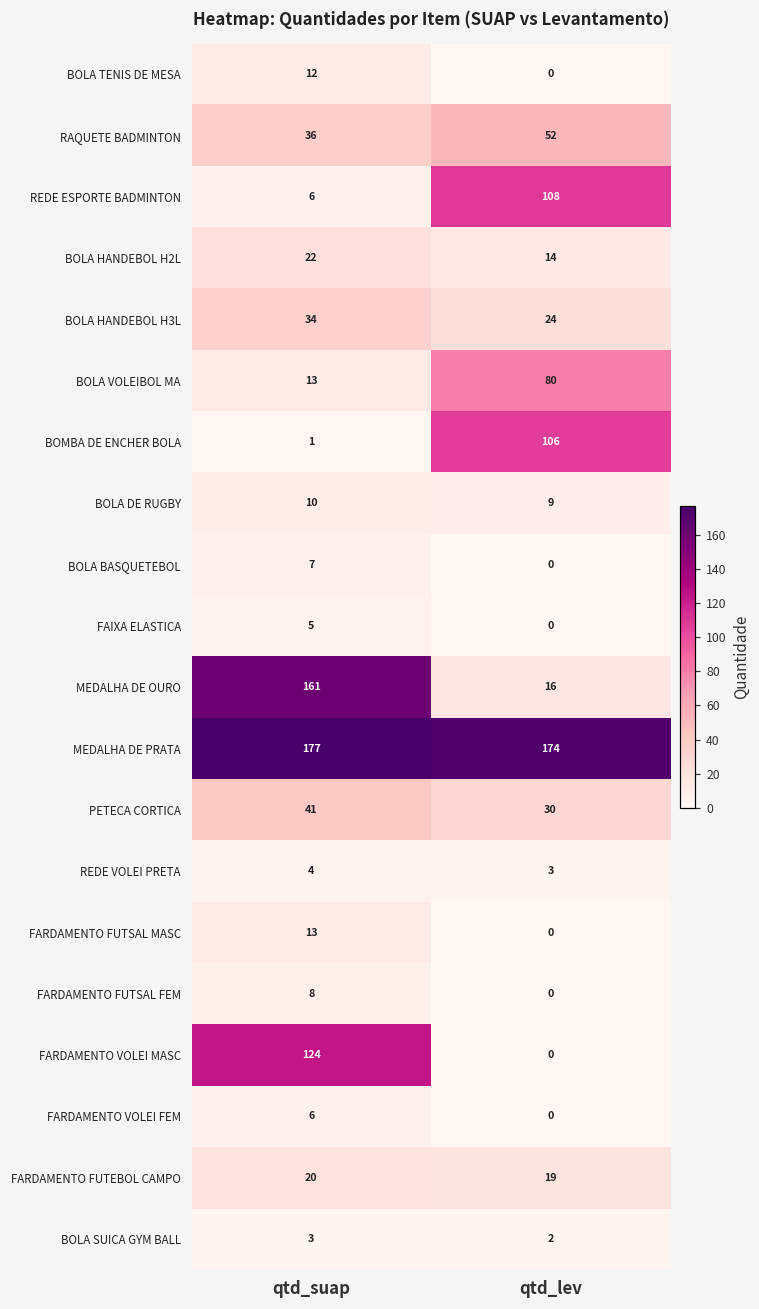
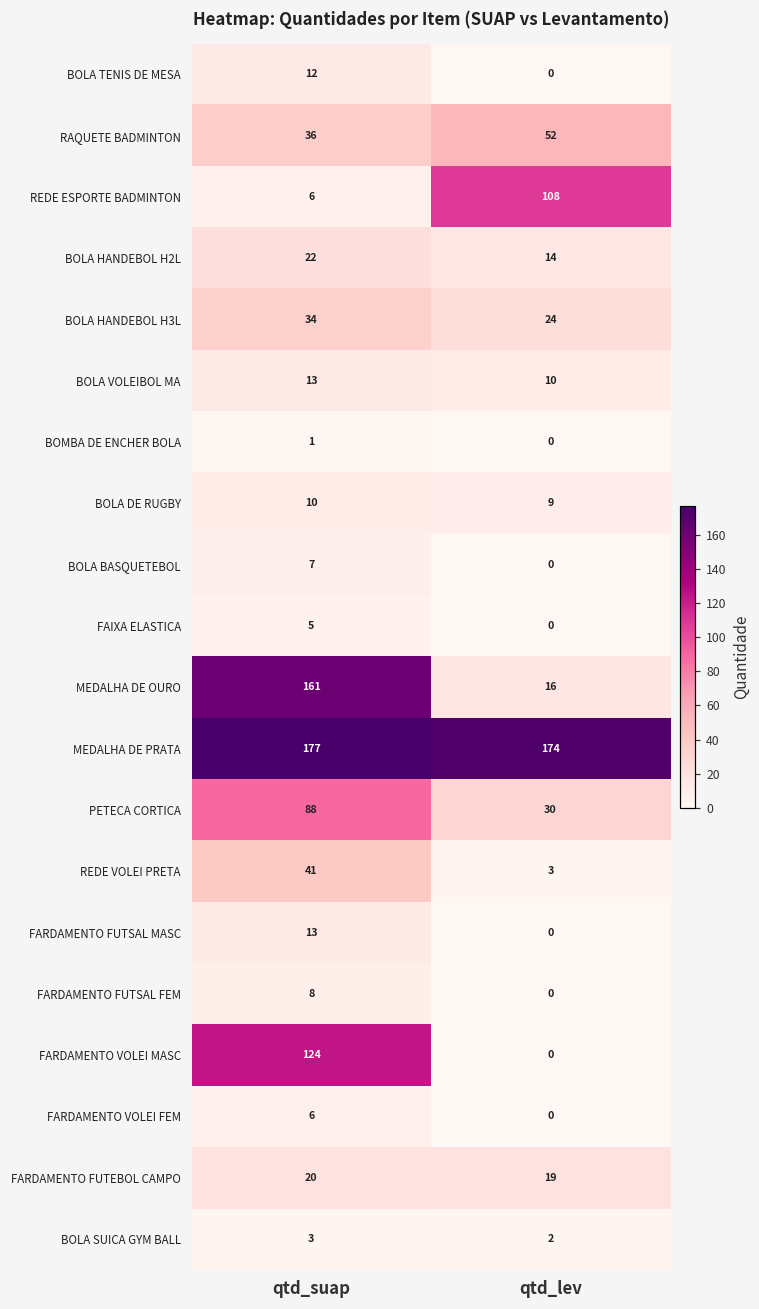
BOLA VOLEIBOL MA, qtd_lev: 80 -> 10
BOMBA DE ENCHER BOLA, qtd_lev: 106 -> 0
PETECA CORTICA, qtd_suap: 41 -> 88
REDE VOLEI PRETA, qtd_suap: 4 -> 41
